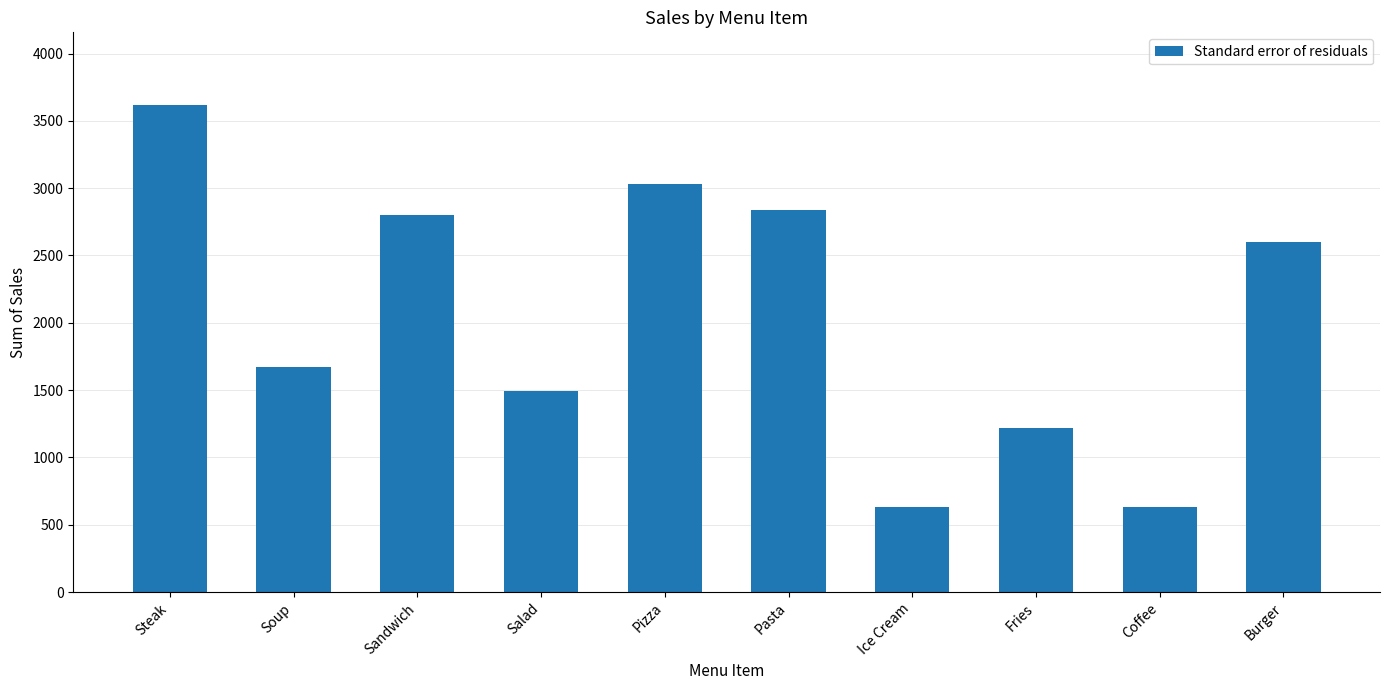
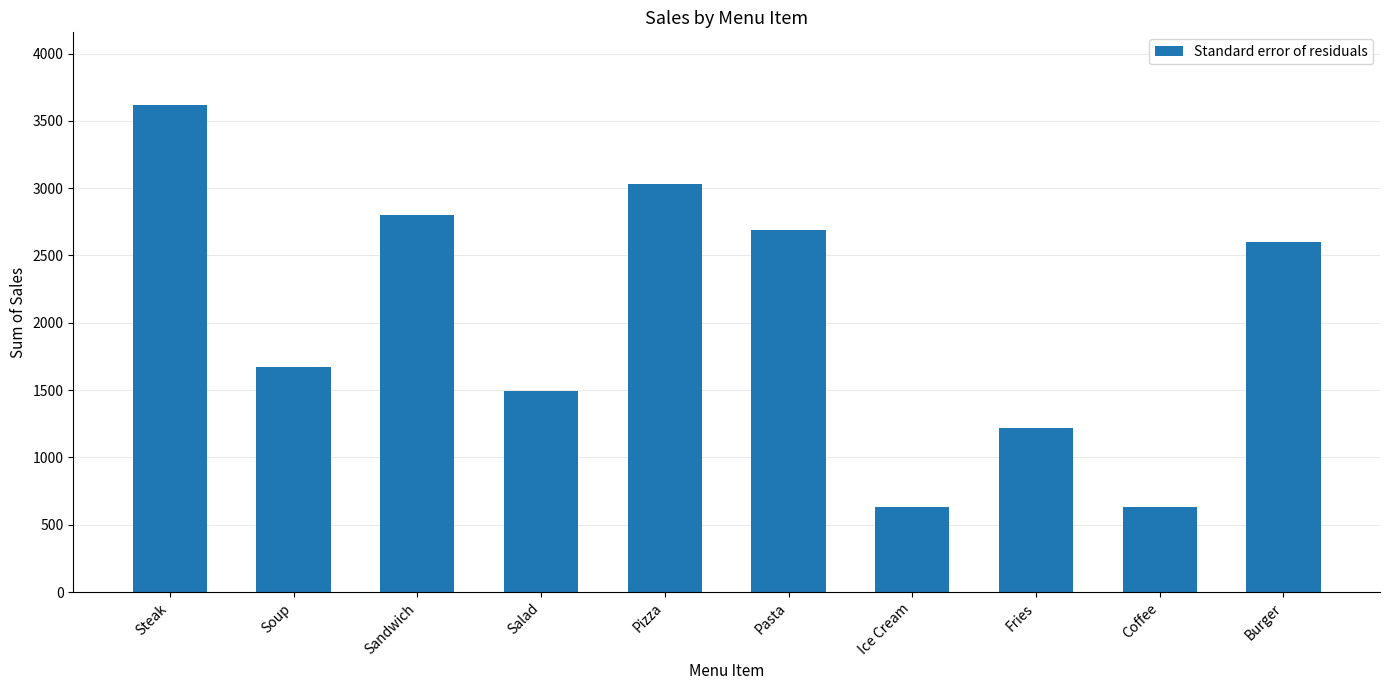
Pasta: 2840 -> 2690
